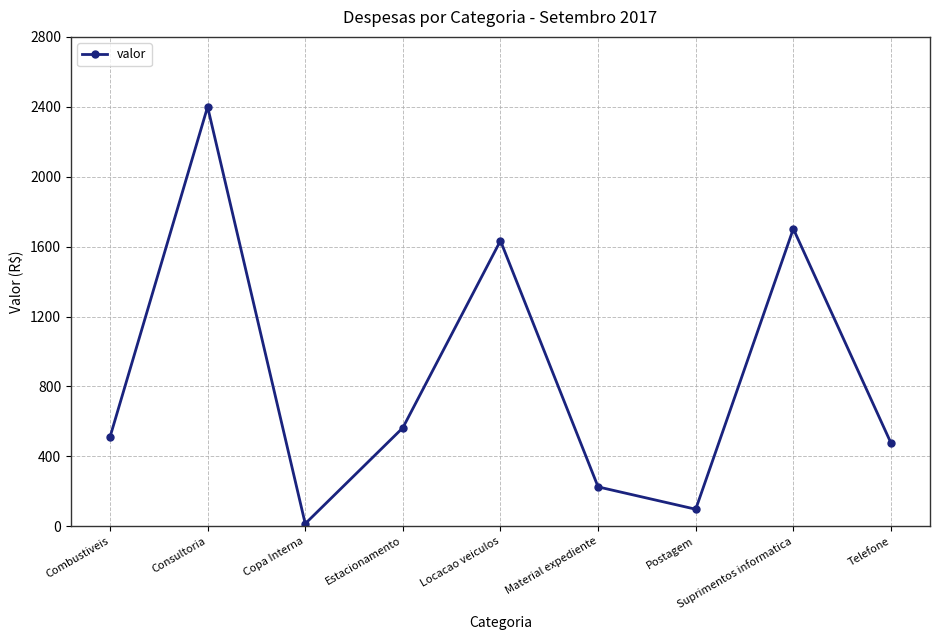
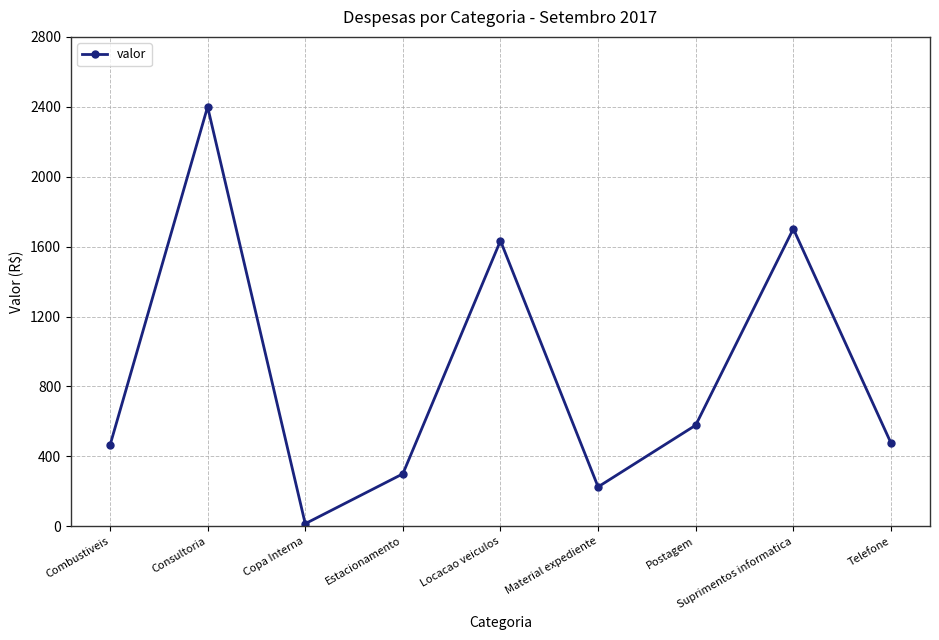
Combustiveis: 510 -> 460
Estacionamento: 560 -> 300
Postagem: 100 -> 580
